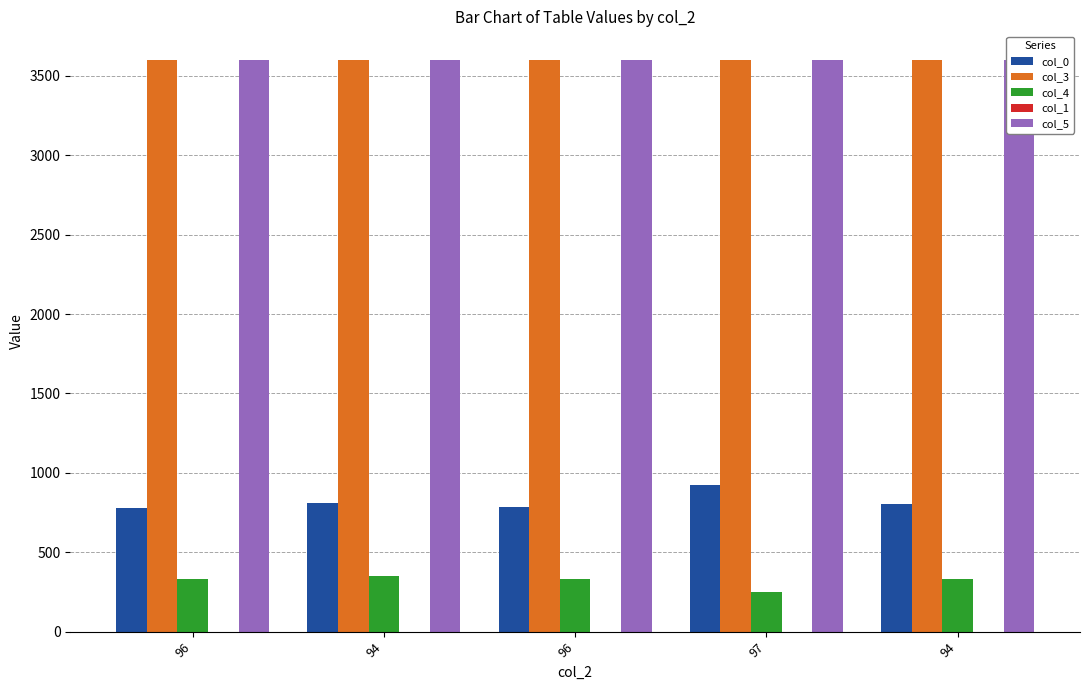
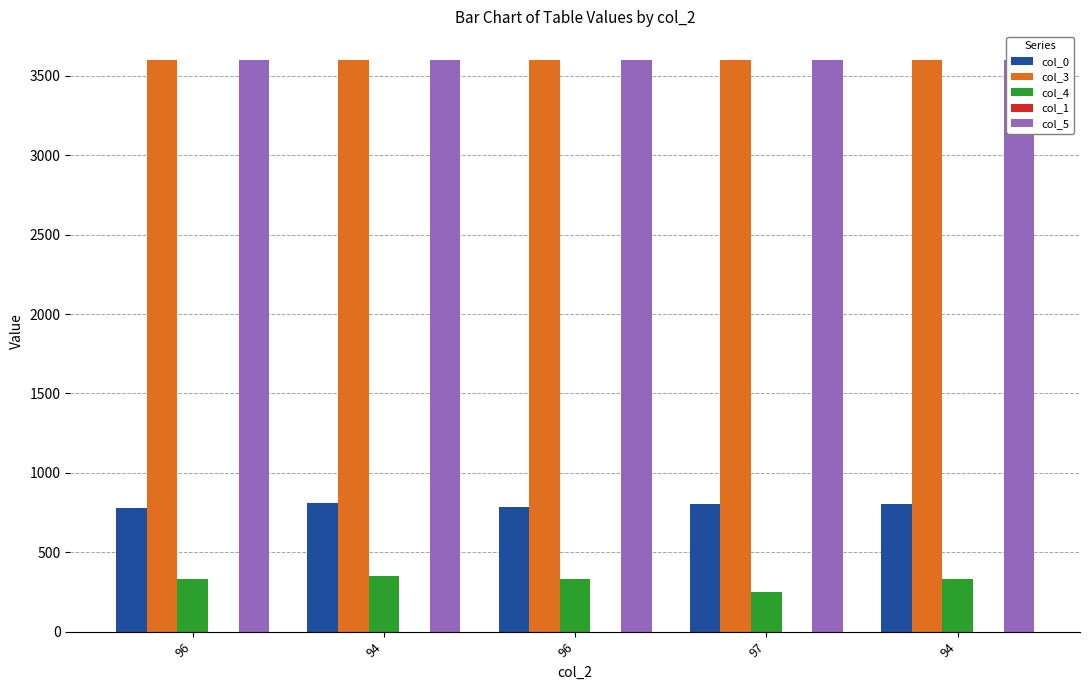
col_0, 97: 930 -> 800
